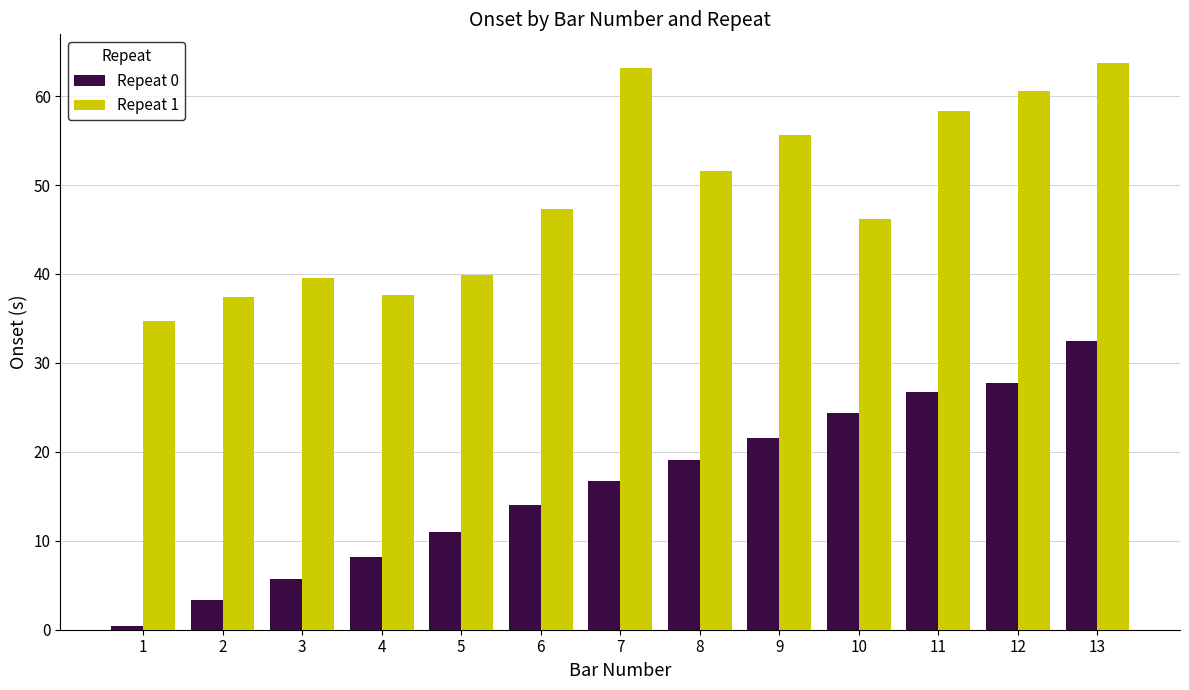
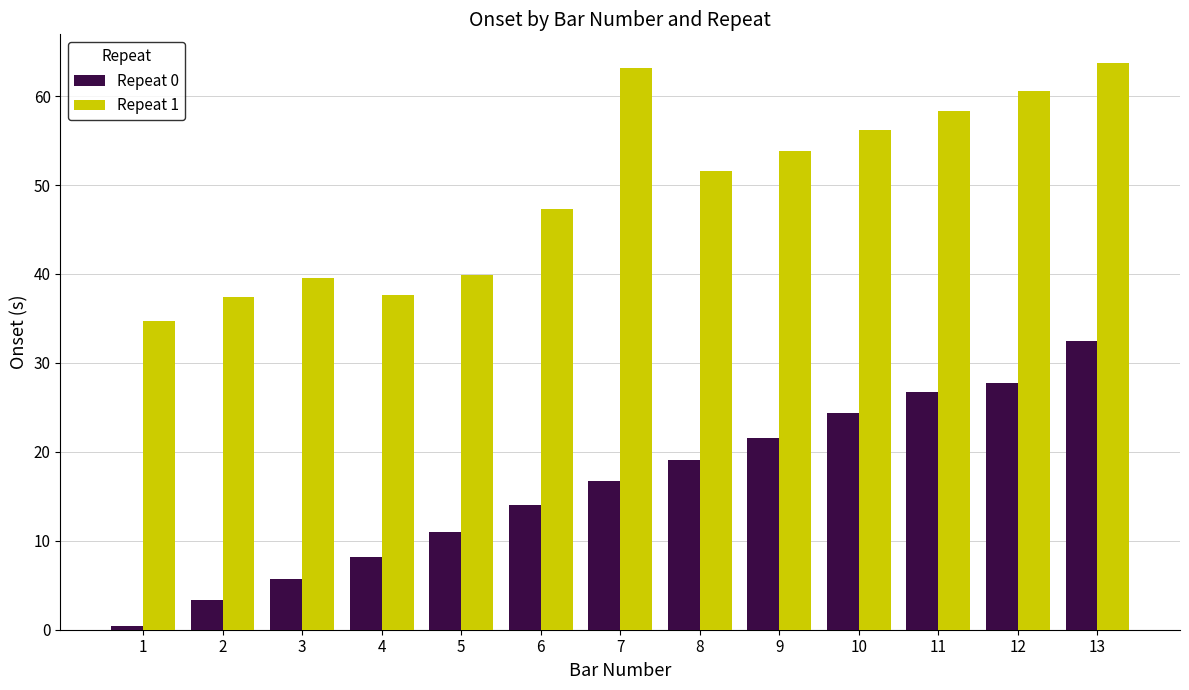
Repeat 1, 9: 56 -> 54
Repeat 1, 10: 46 -> 56
